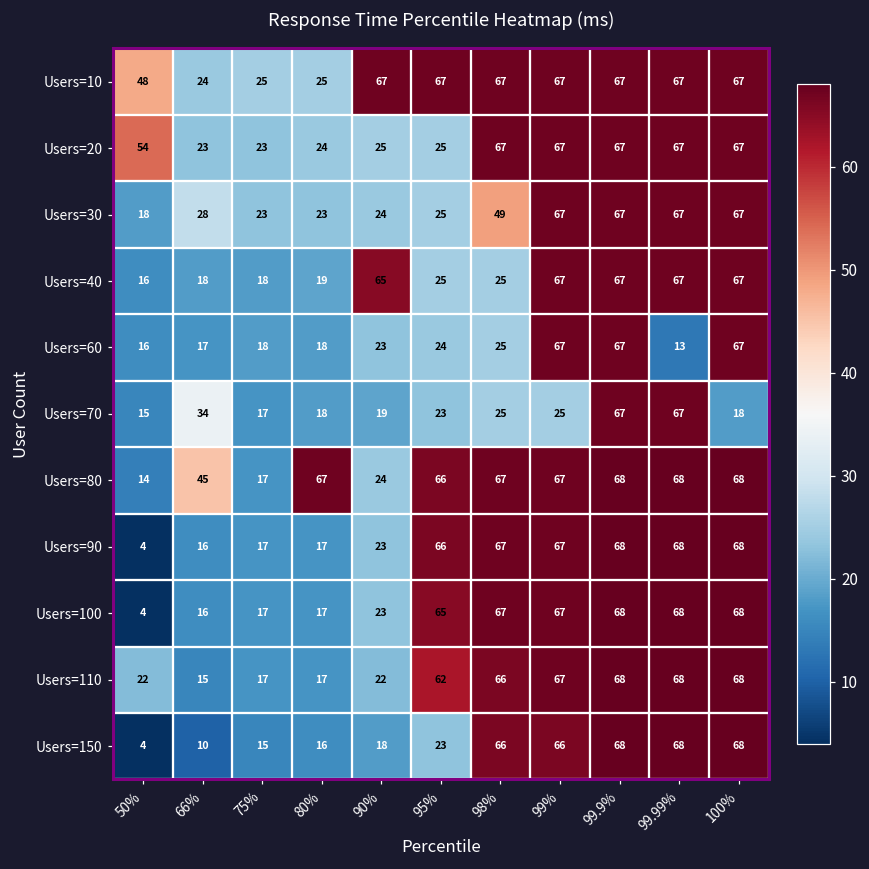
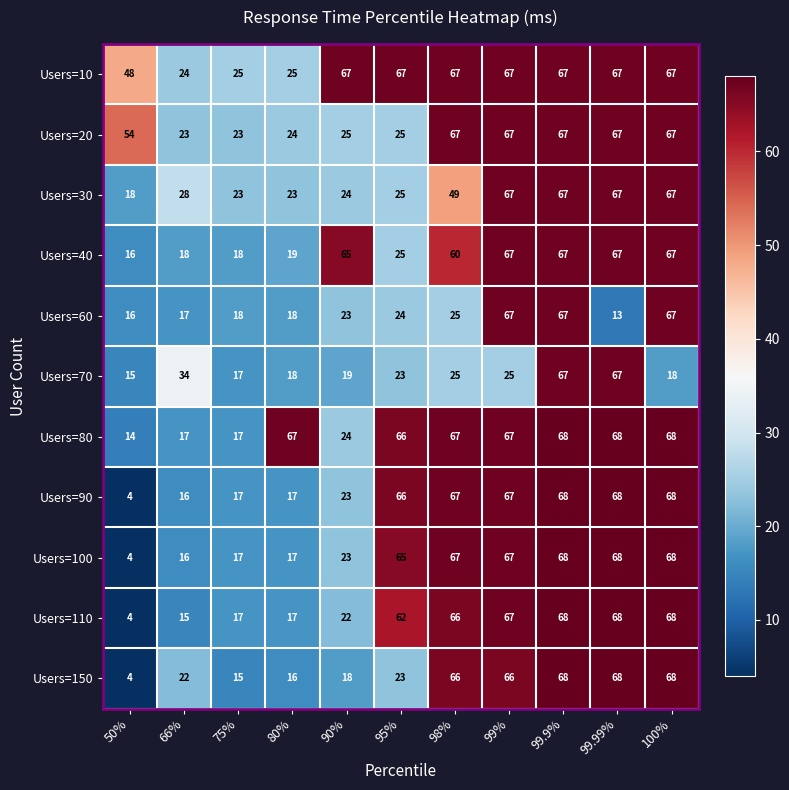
Users=40, 98%: 25 -> 60
Users=80, 66%: 45 -> 17
Users=110, 50%: 22 -> 4
Users=150, 66%: 10 -> 22
